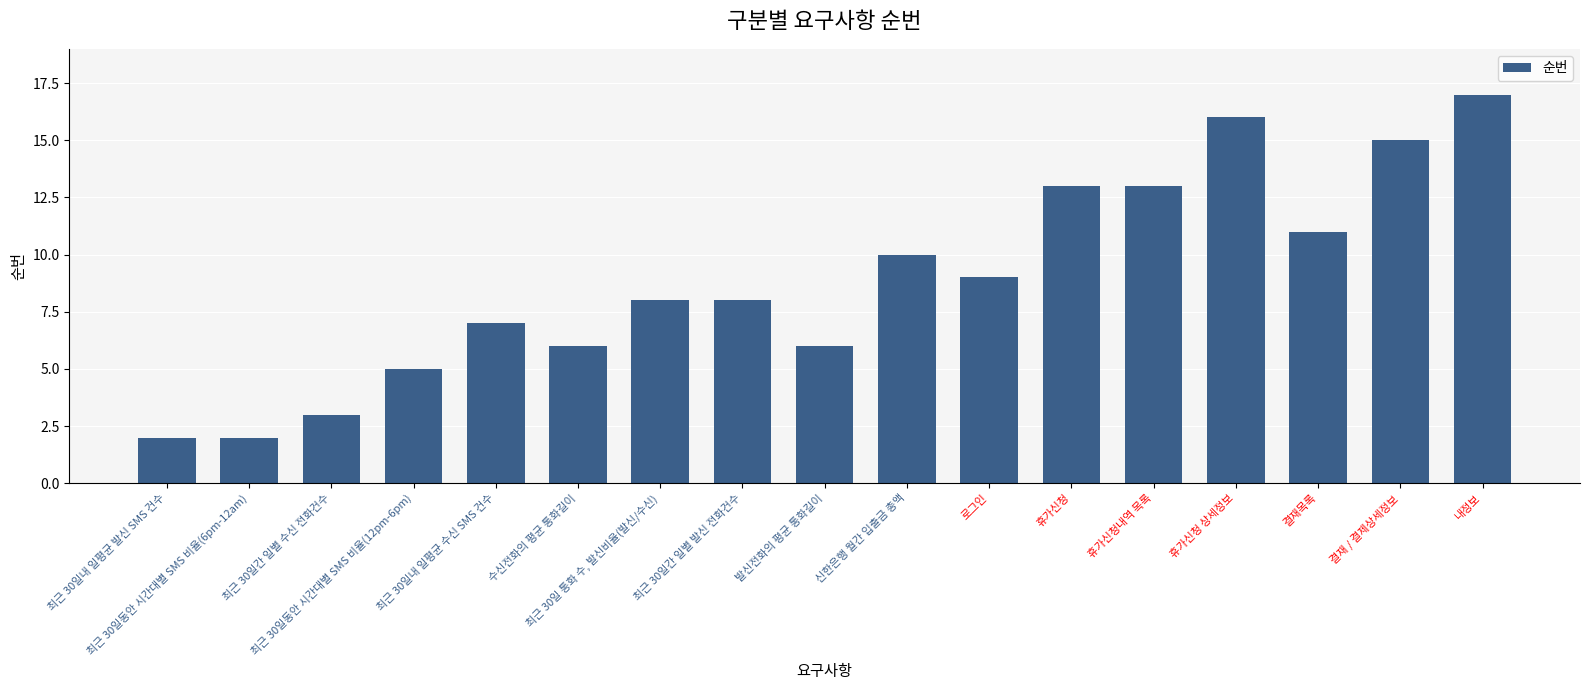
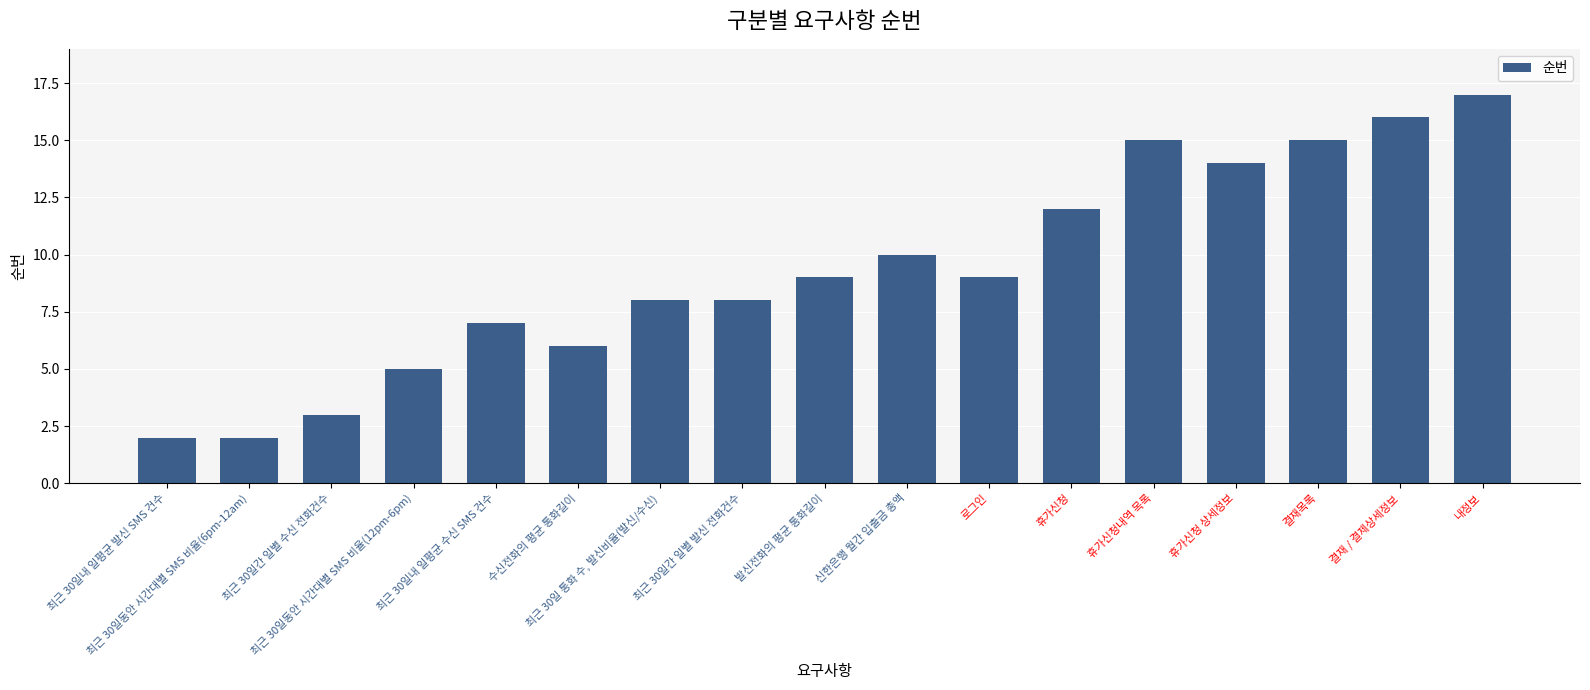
발신전화의 평균 통화길이: 6 -> 9
휴가신청: 13 -> 12
휴가신청내역 목록: 13 -> 15
휴가신청 상세정보: 16 -> 14
결재목록: 11 -> 15
결재 / 결제상세정보: 15 -> 16
